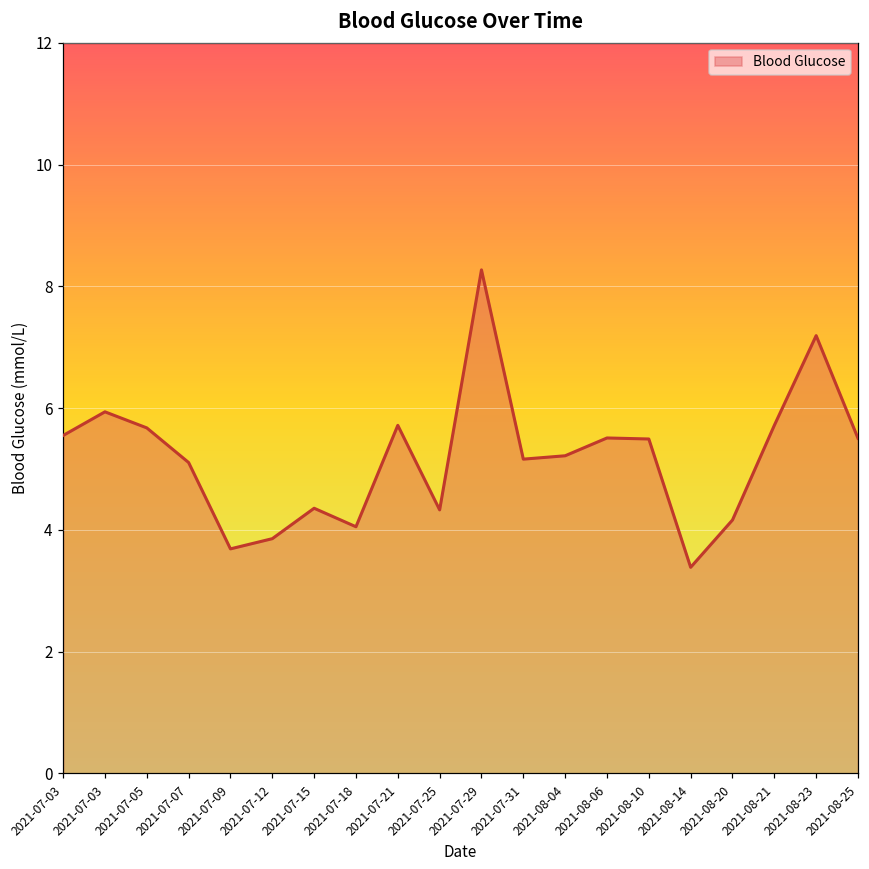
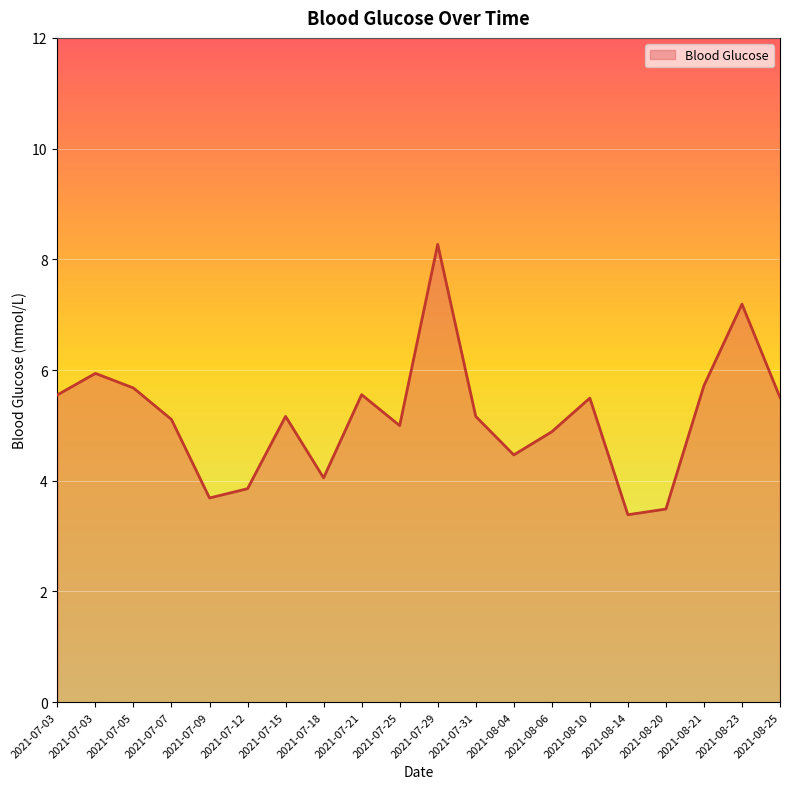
2021-07-15: 4.4 -> 5.2
2021-07-21: 5.7 -> 5.6
2021-07-25: 4.3 -> 5.0
2021-08-04: 5.2 -> 4.5
2021-08-06: 5.5 -> 4.9
2021-08-20: 4.2 -> 3.5
